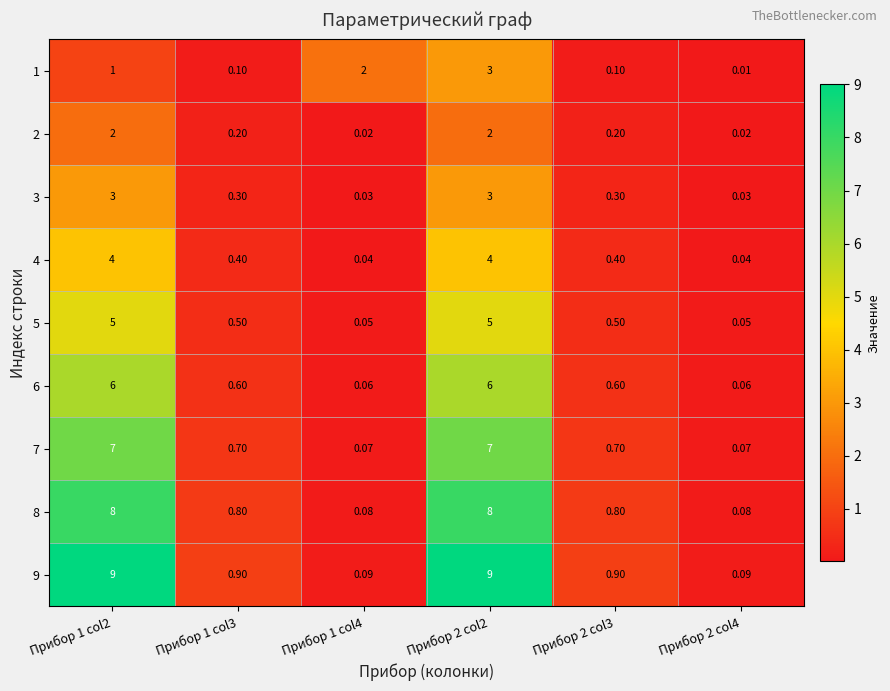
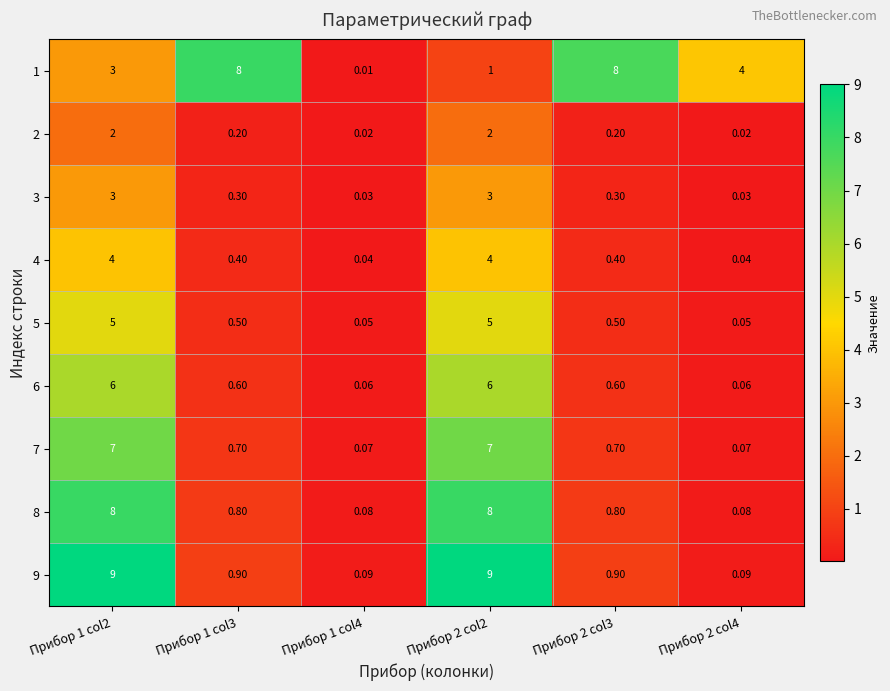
1, Прибор 1 col2: 1 -> 3
1, Прибор 1 col3: 0.10 -> 8
1, Прибор 1 col4: 2 -> 0.01
1, Прибор 2 col2: 3 -> 1
1, Прибор 2 col3: 0.10 -> 8
1, Прибор 2 col4: 0.01 -> 4
